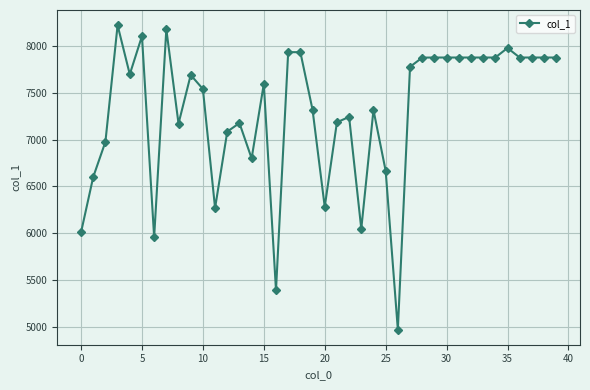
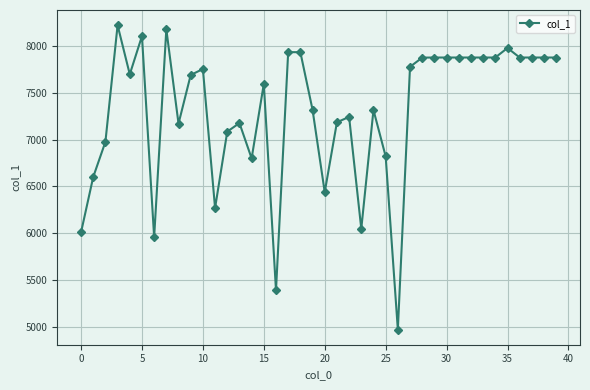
10: 7500 -> 7800
20: 6300 -> 6400
25: 6700 -> 6800
